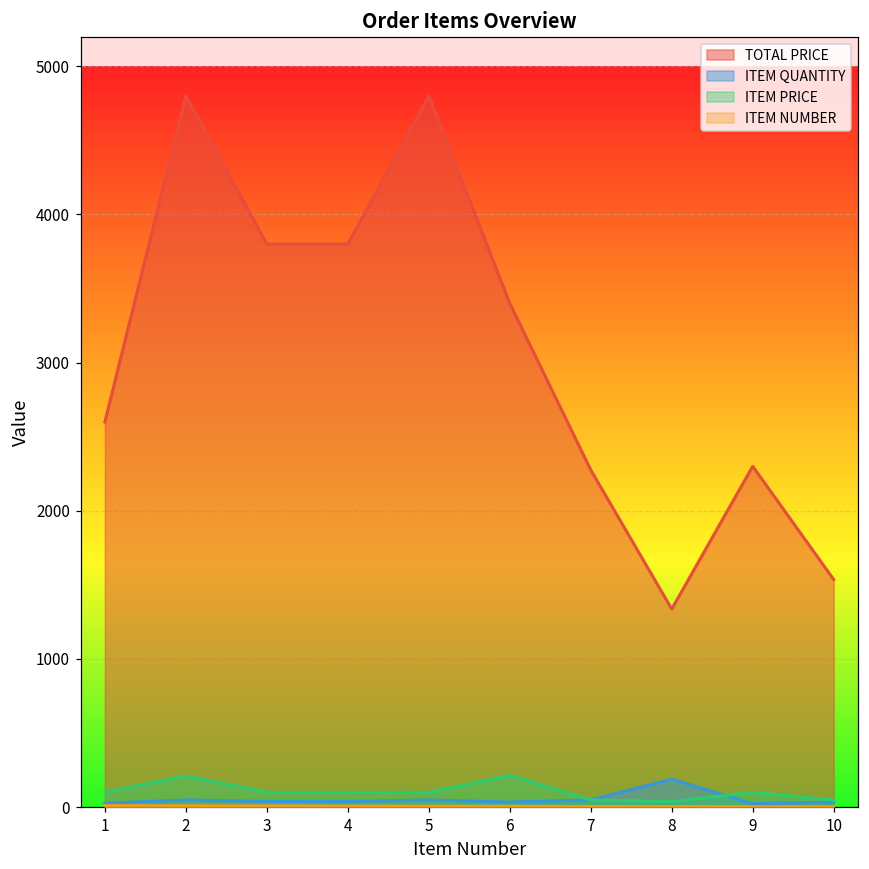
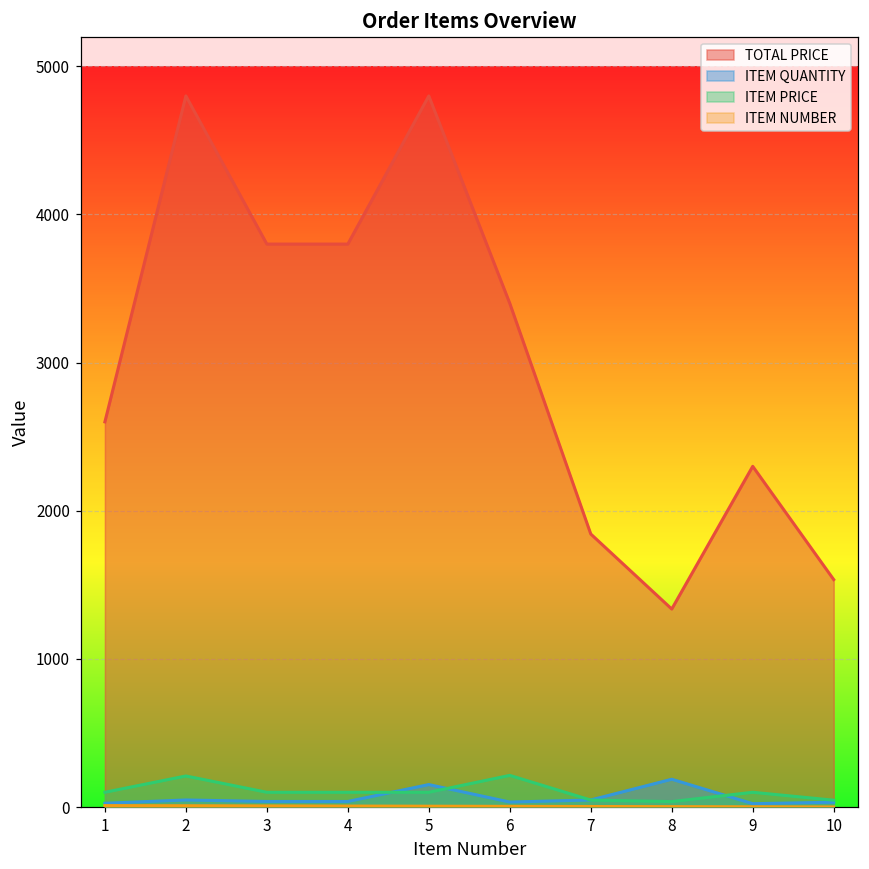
ITEM QUANTITY, 5: 50 -> 150
TOTAL PRICE, 7: 2280 -> 1840
